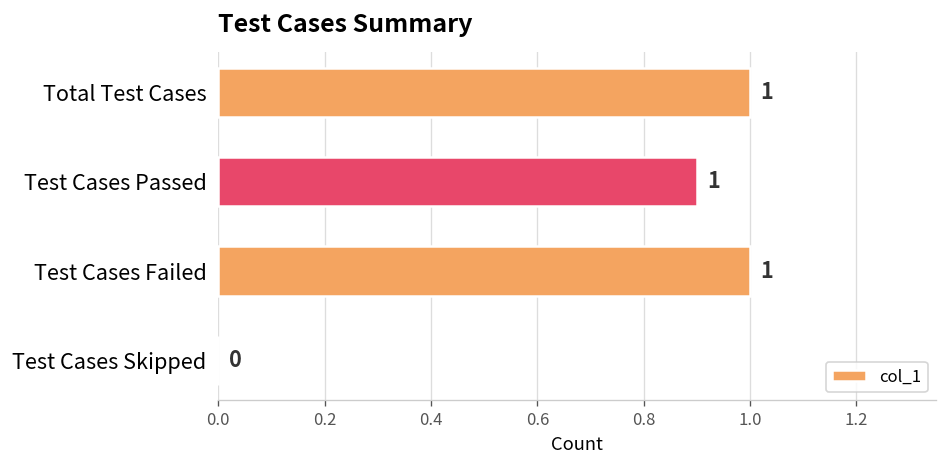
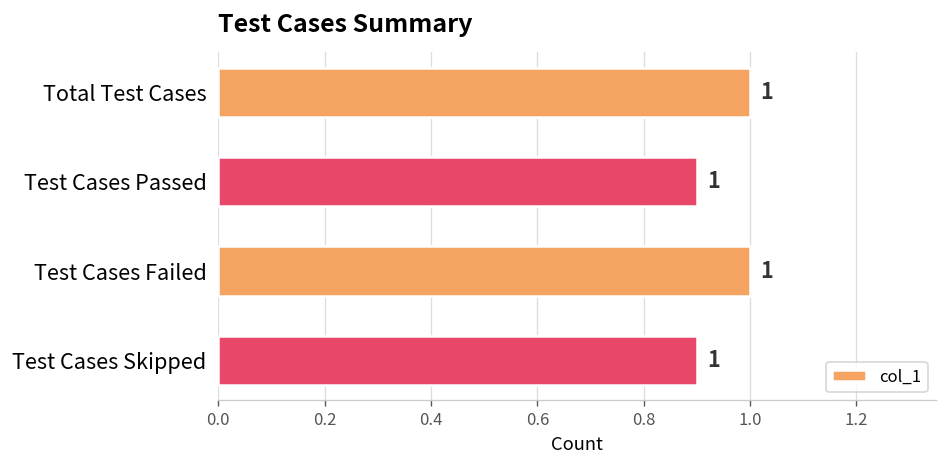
Test Cases Skipped: 0 -> 1
